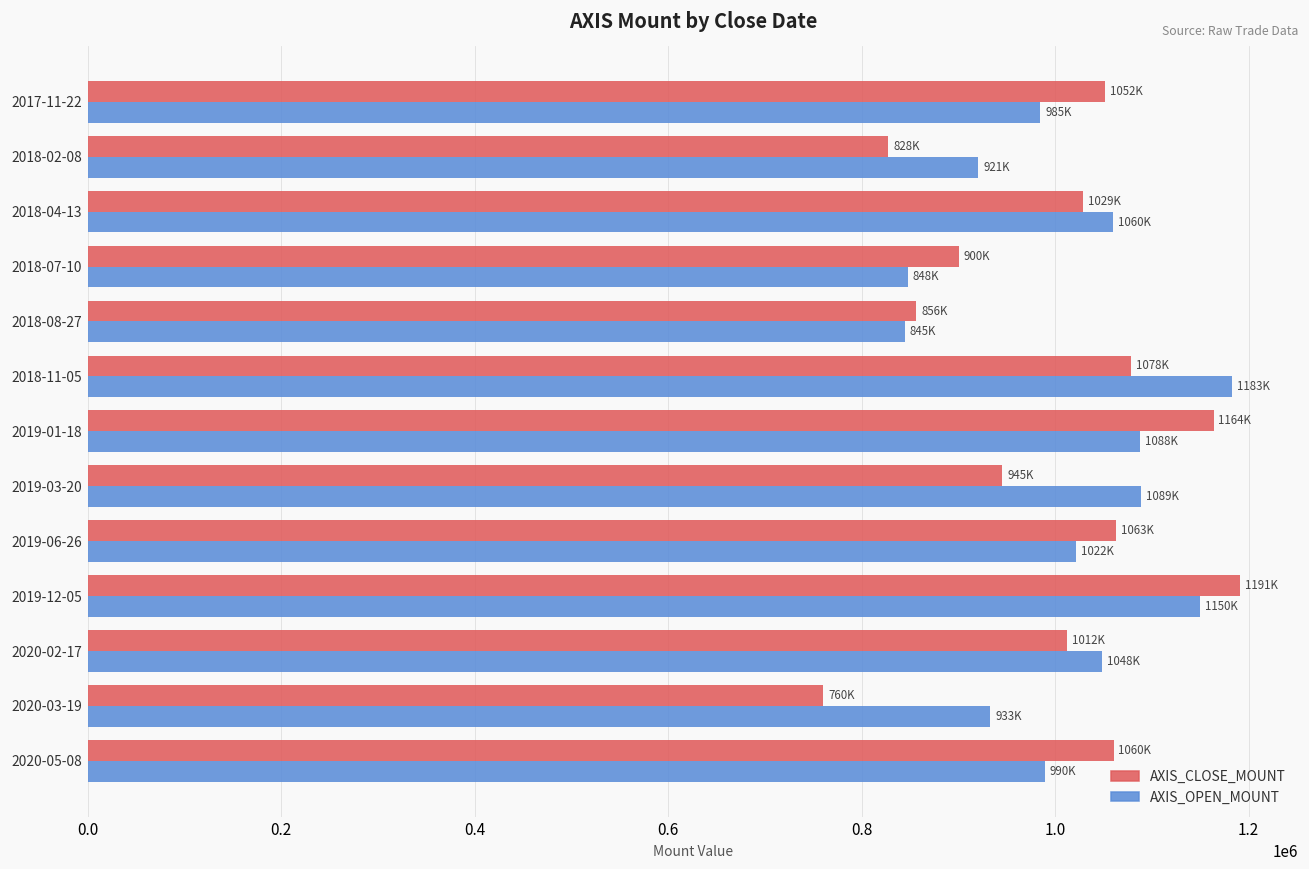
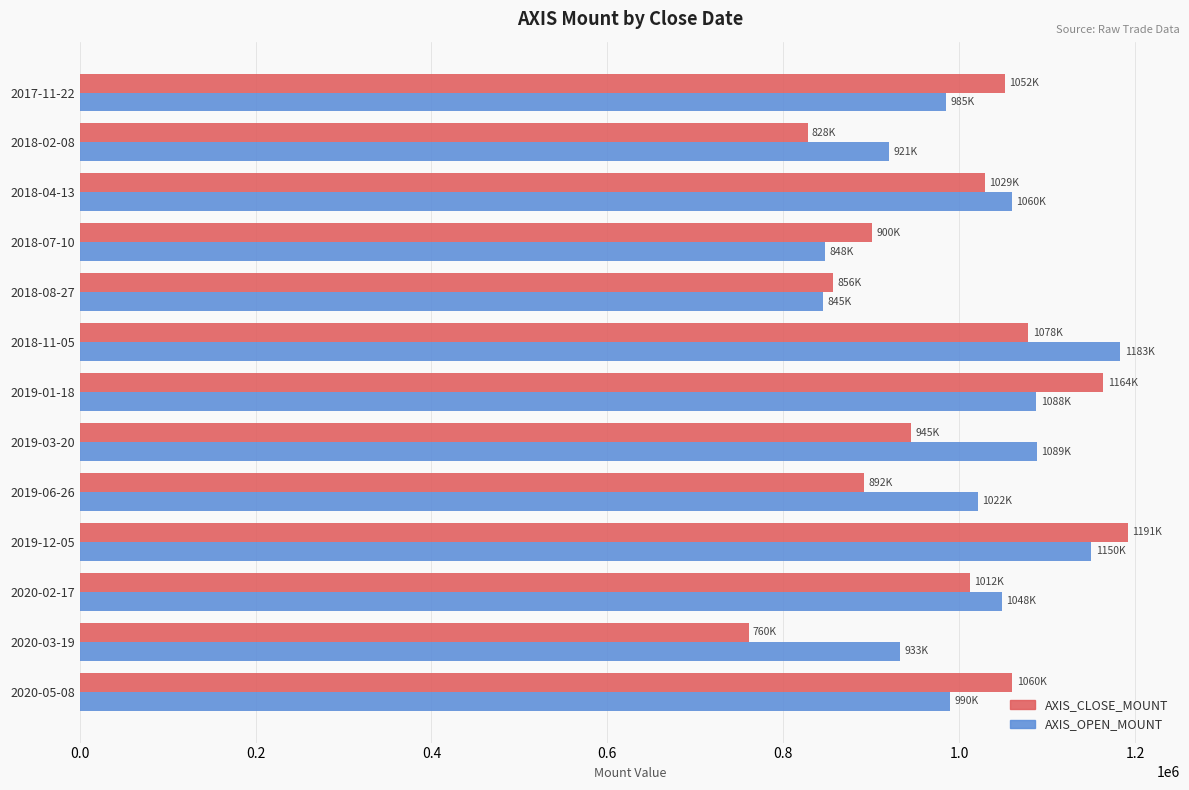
AXIS_CLOSE_MOUNT, 2019-06-26: 1063K -> 892K
